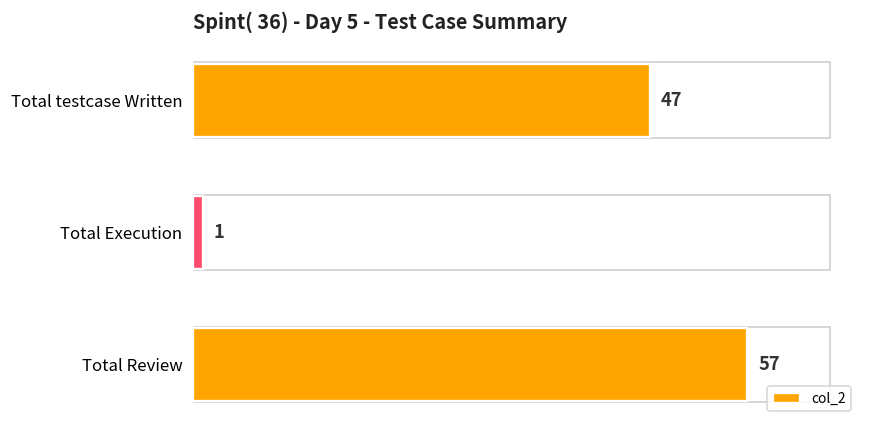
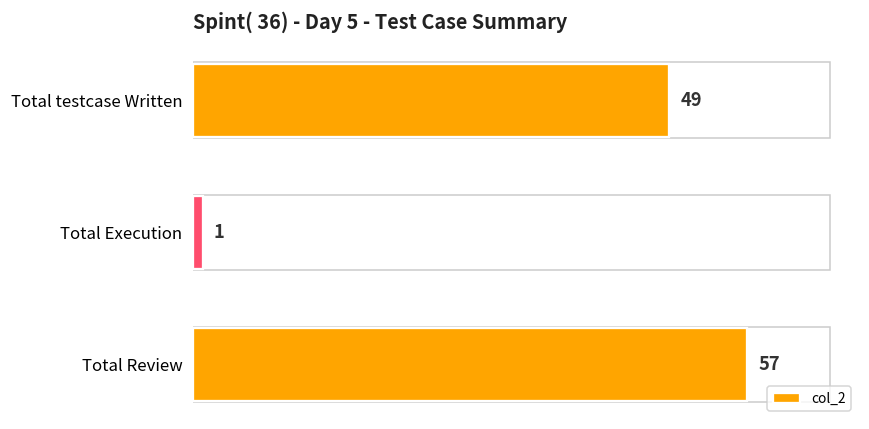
Total testcase Written: 47 -> 49
